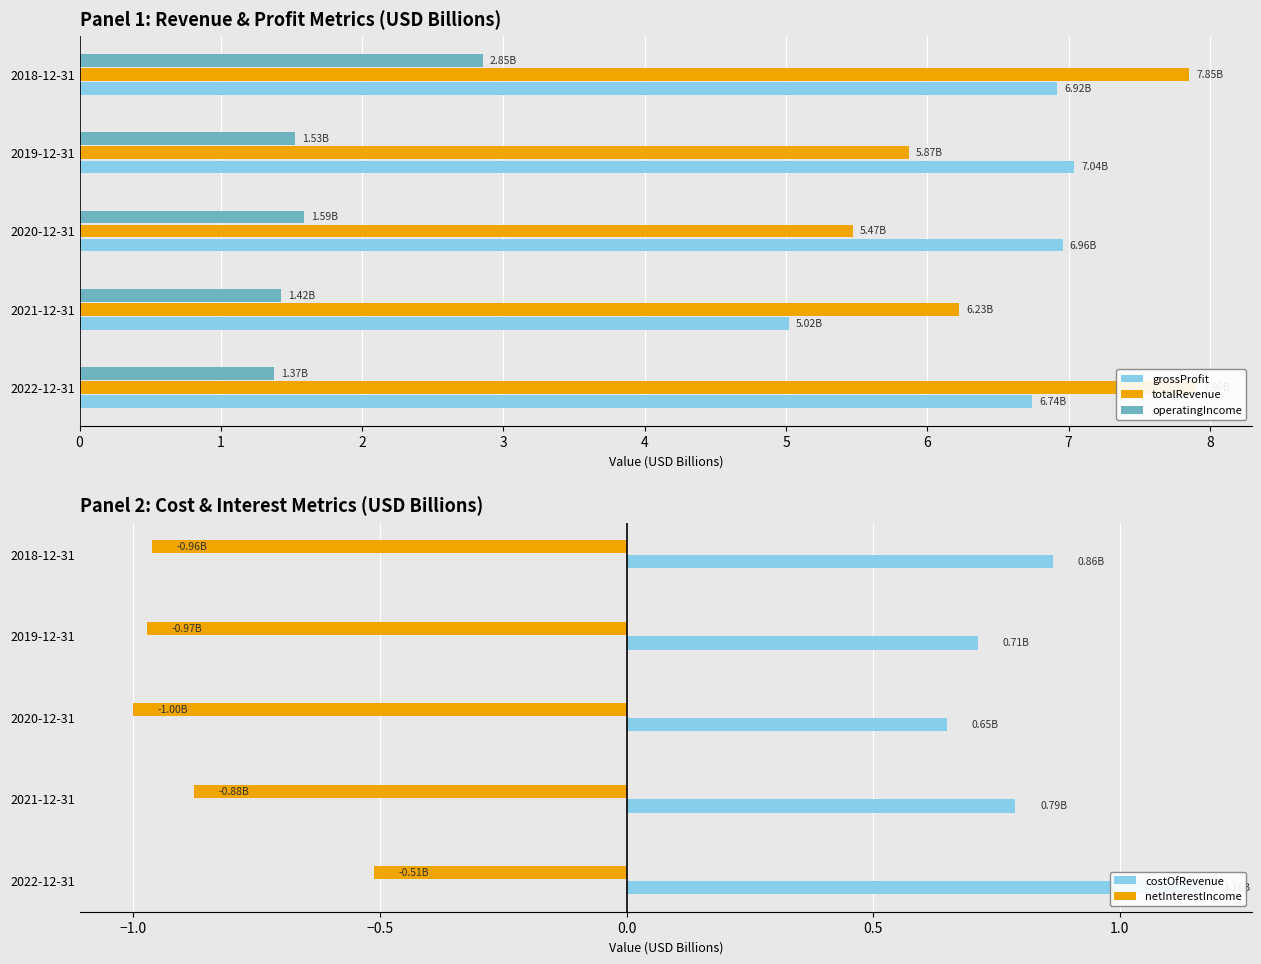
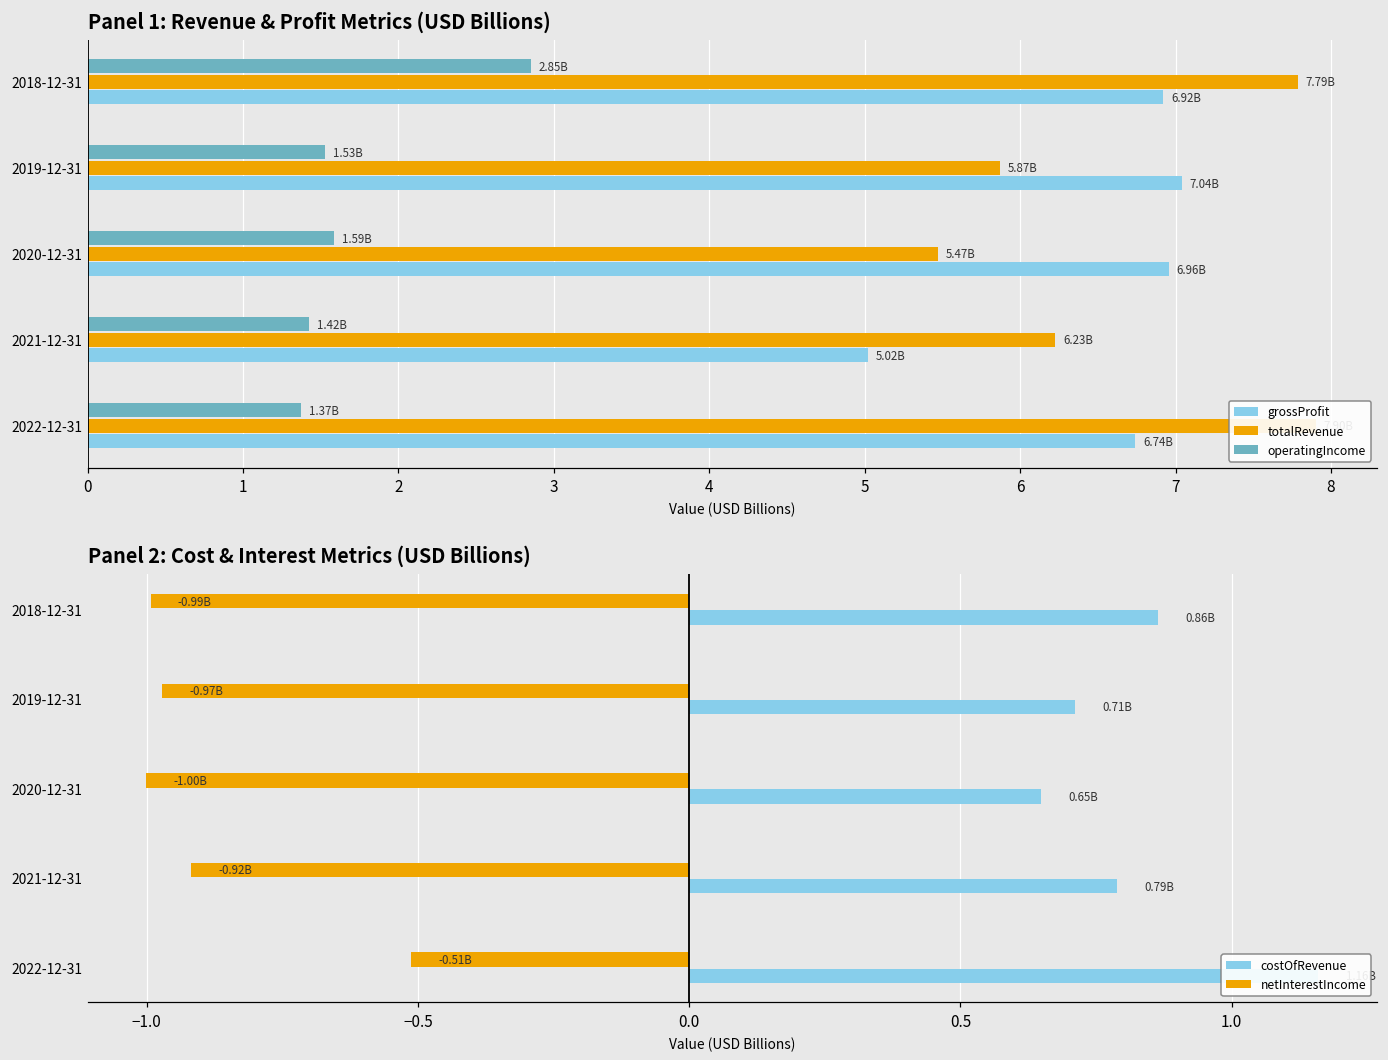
Panel 1: Revenue & Profit Metrics (USD Billions), totalRevenue, 2018-12-31: 7.85B -> 7.79B
Panel 2: Cost & Interest Metrics (USD Billions), netInterestIncome, 2018-12-31: -0.96B -> -0.99B
Panel 2: Cost & Interest Metrics (USD Billions), netInterestIncome, 2021-12-31: -0.88B -> -0.92B
